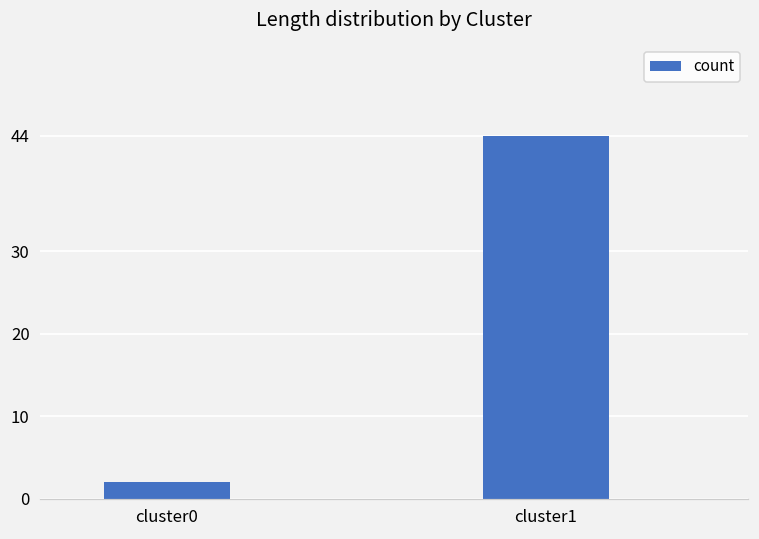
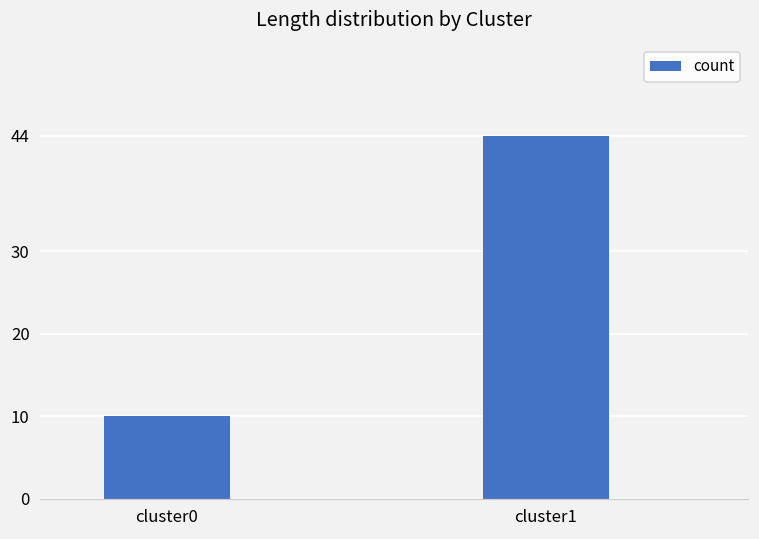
cluster0: 2 -> 10
